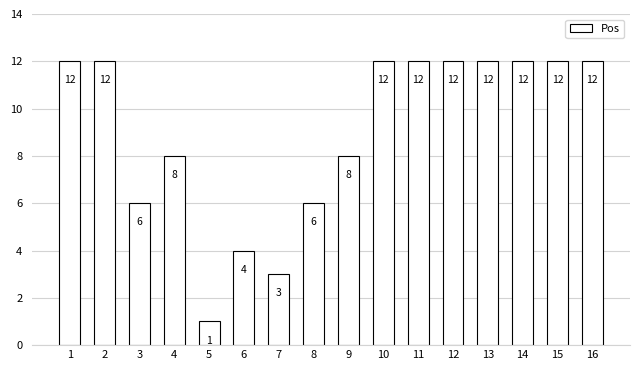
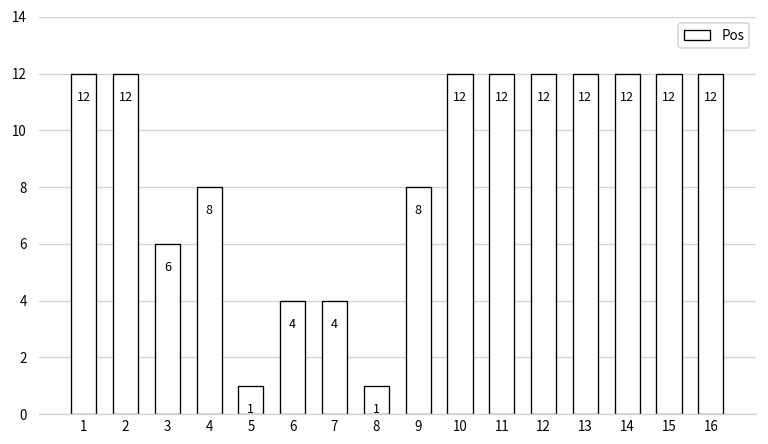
7: 3 -> 4
8: 6 -> 1
